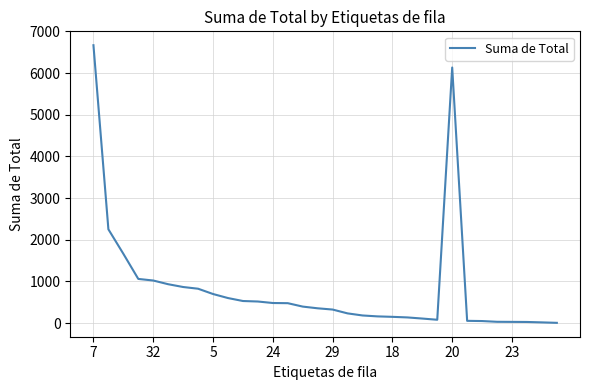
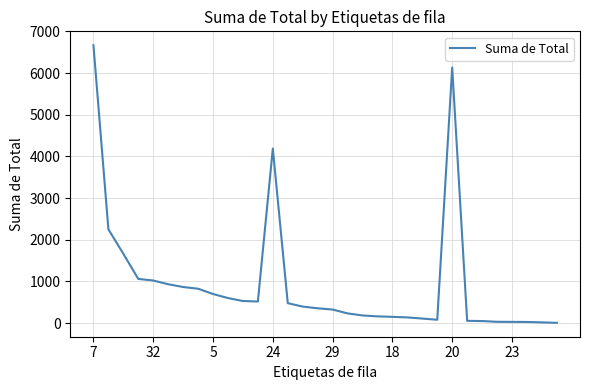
24: 500 -> 4200
